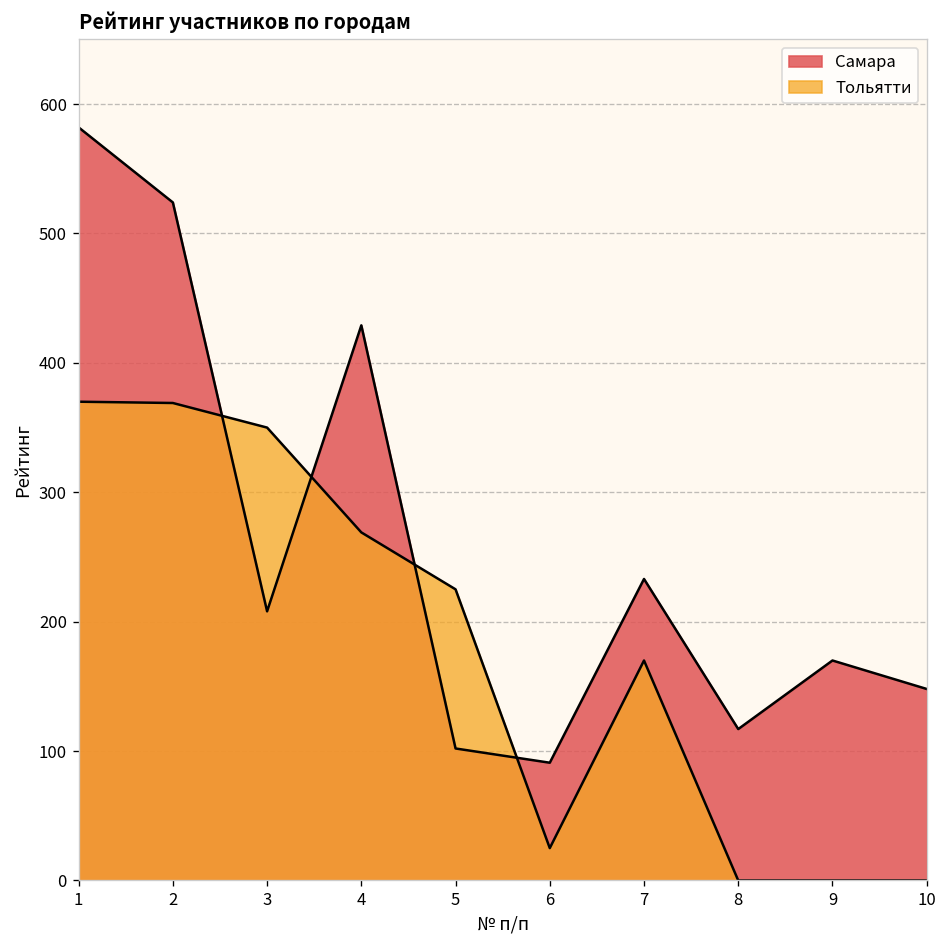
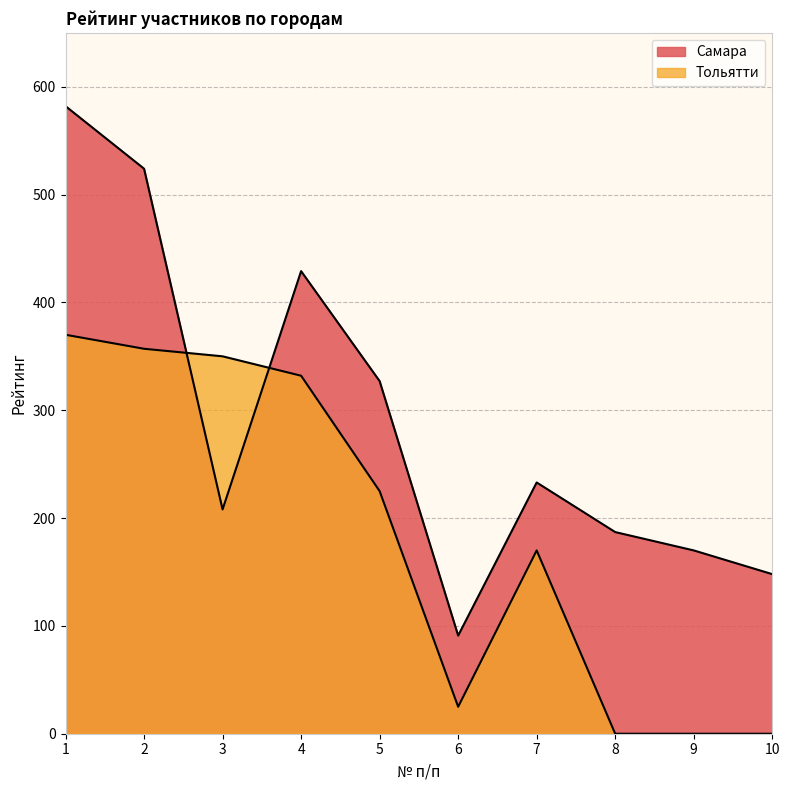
Тольятти, 2: 369 -> 357
Тольятти, 4: 269 -> 332
Самара, 5: 102 -> 327
Самара, 8: 117 -> 187
